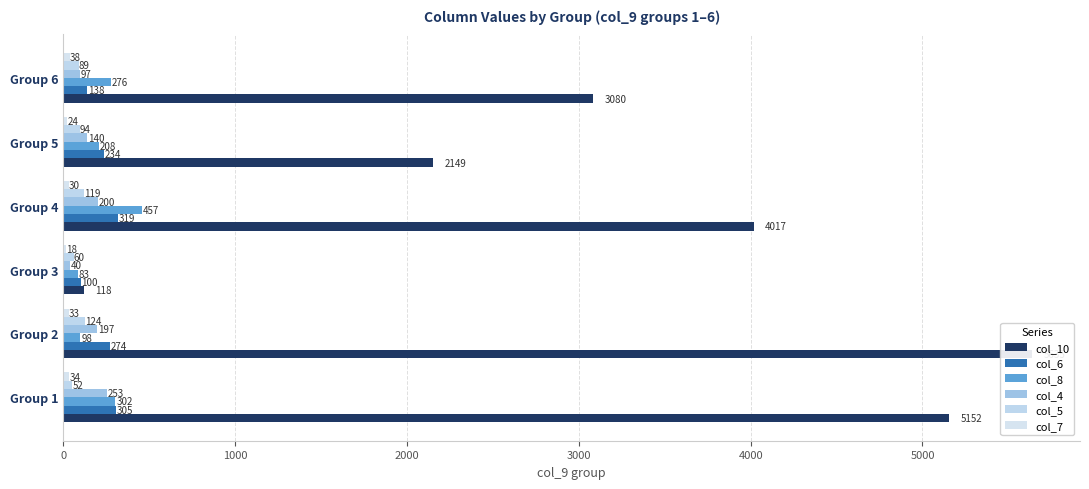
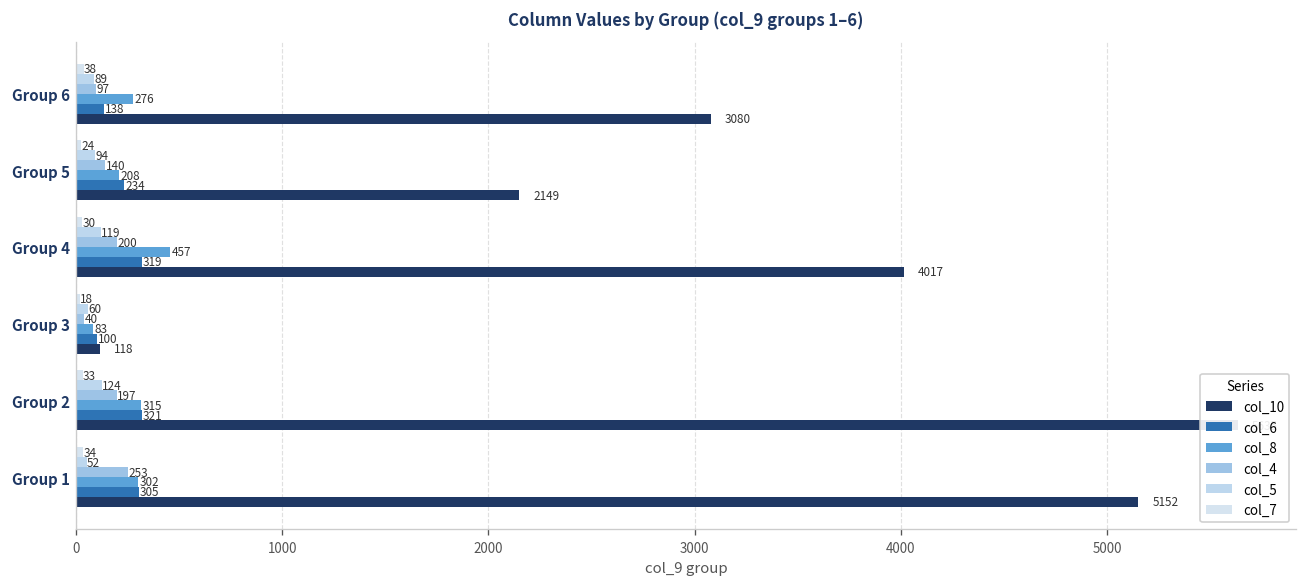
col_8, Group 2: 98 -> 315
col_6, Group 2: 274 -> 321
